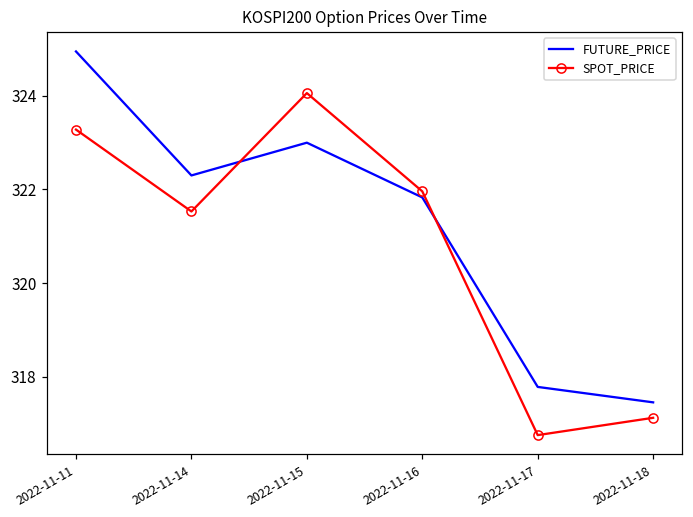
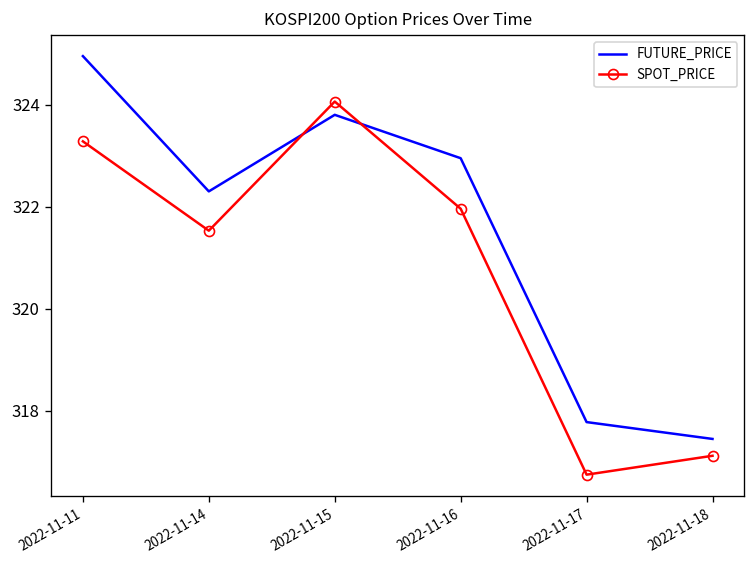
FUTURE_PRICE, 2022-11-15: 323.0 -> 323.8
FUTURE_PRICE, 2022-11-16: 321.8 -> 323.0
